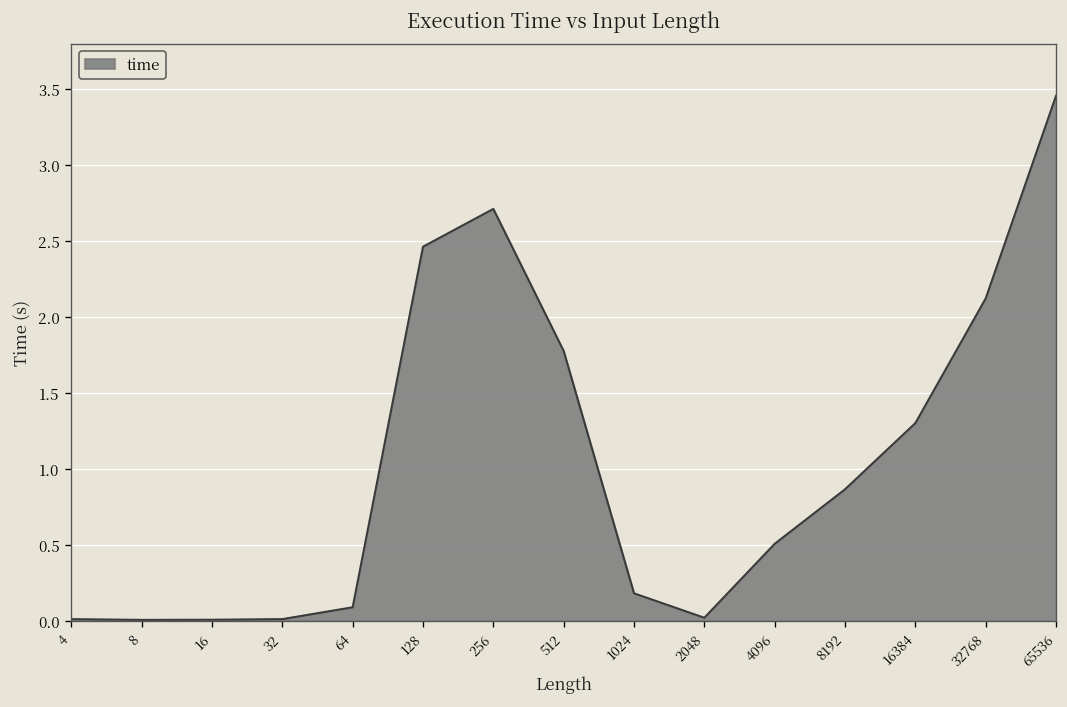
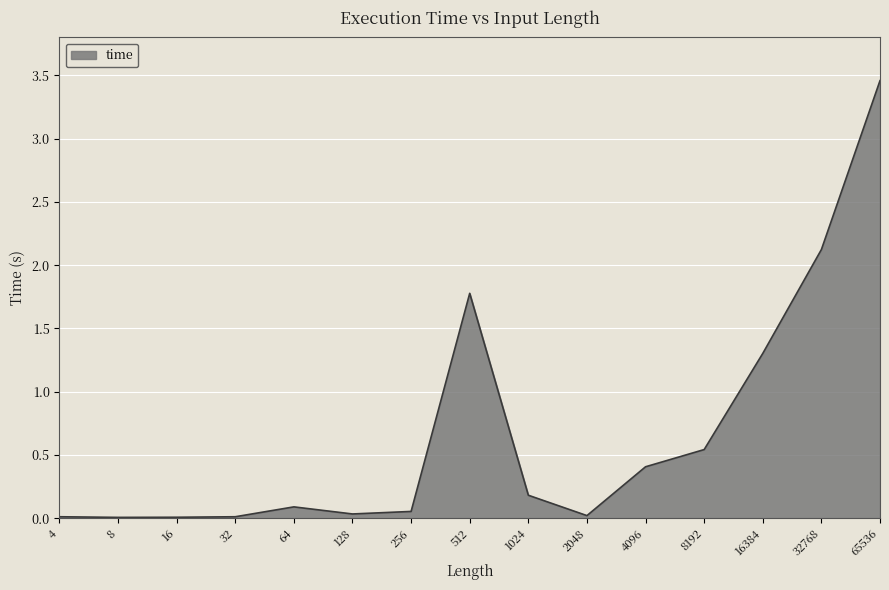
128: 2.46 -> 0.03
256: 2.71 -> 0.05
4096: 0.51 -> 0.41
8192: 0.87 -> 0.54
